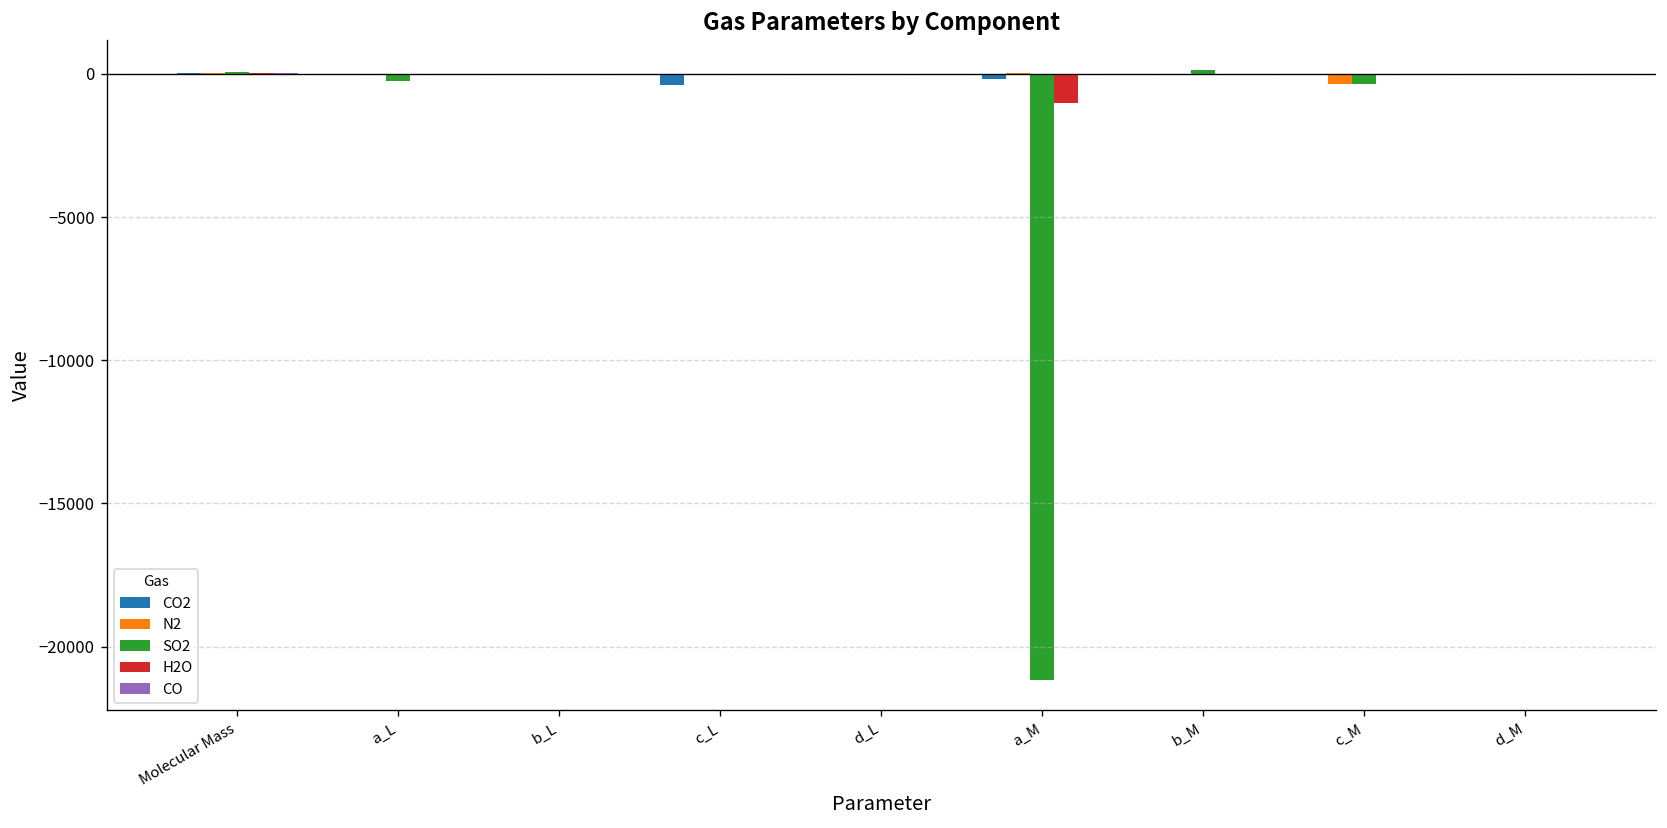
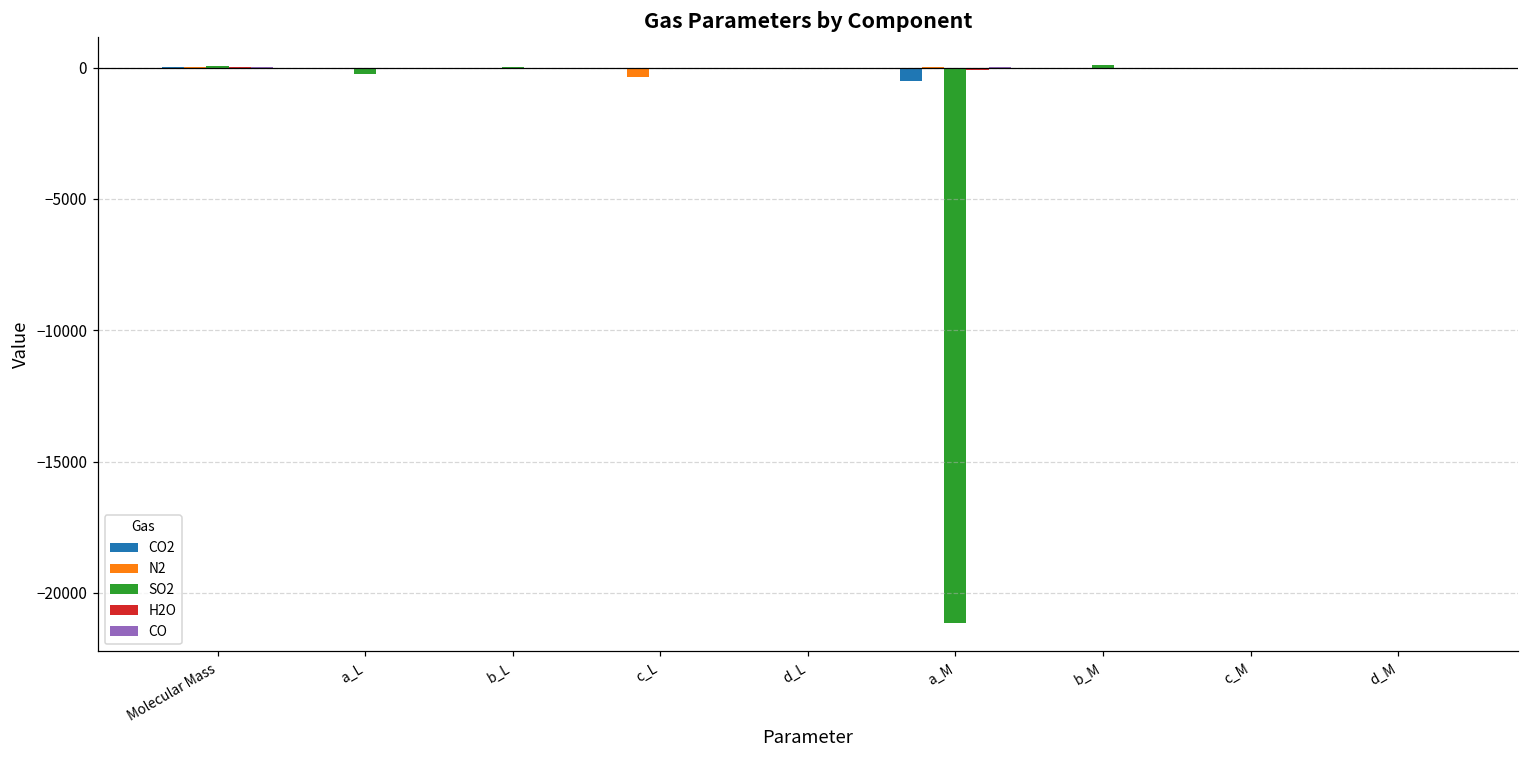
CO2, c_L: -400 -> 0
N2, c_L: 0 -> -300
CO2, a_M: -200 -> -500
H2O, a_M: -1000 -> -100
N2, c_M: -400 -> 0
SO2, c_M: -400 -> 0
